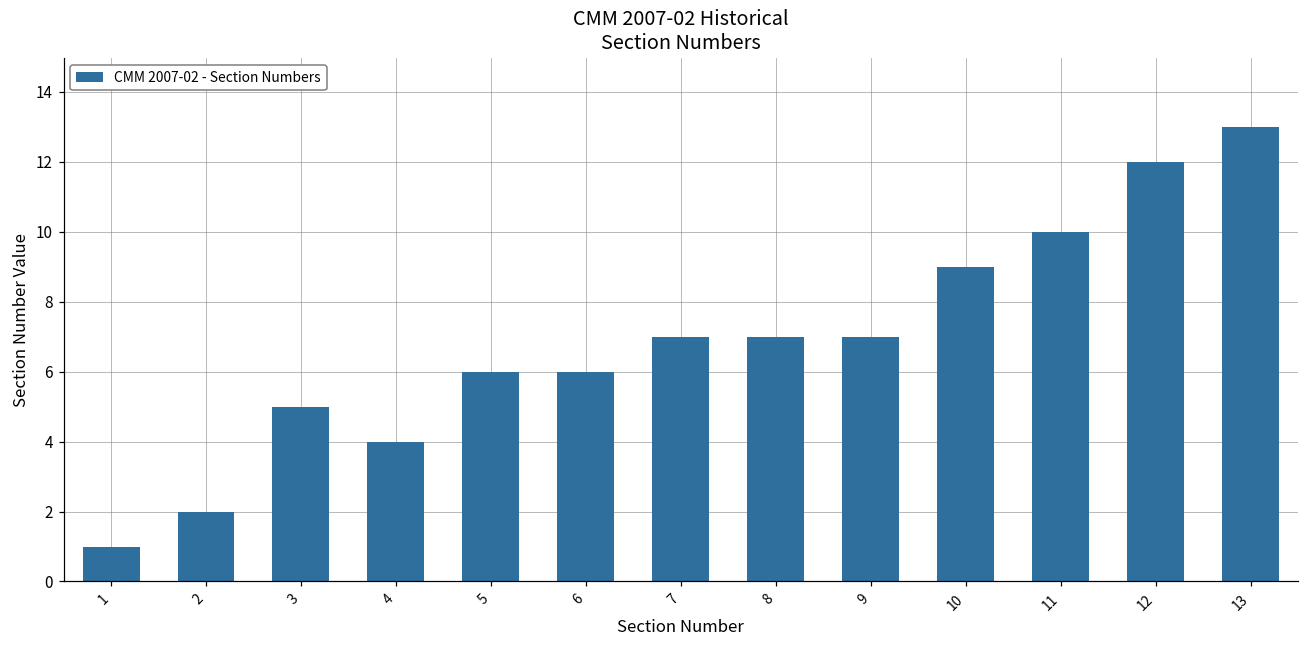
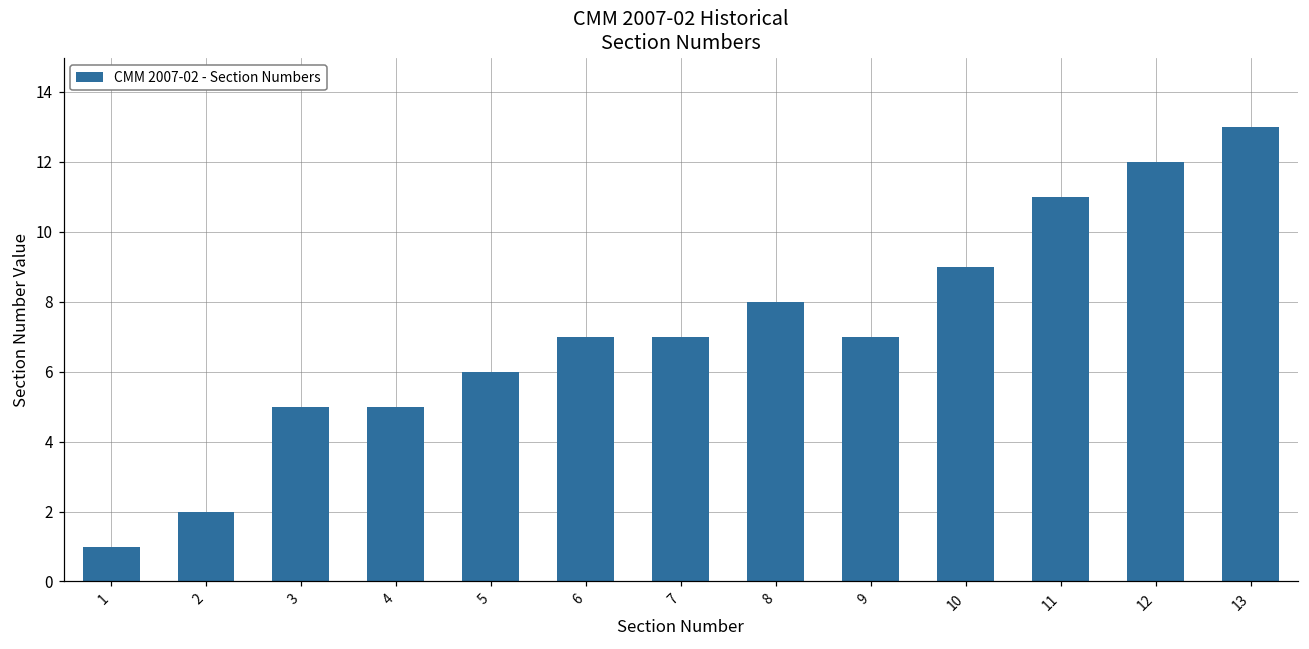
4: 4 -> 5
6: 6 -> 7
8: 7 -> 8
11: 10 -> 11
